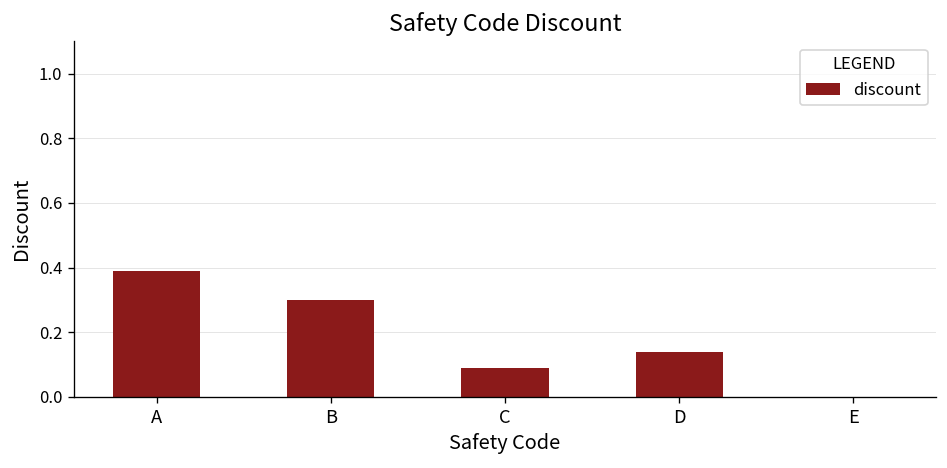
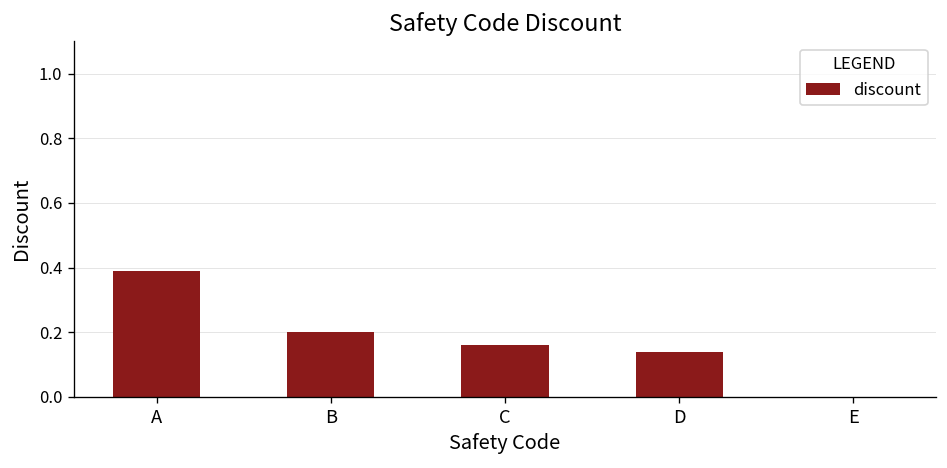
B: 0.3 -> 0.2
C: 0.09 -> 0.16
